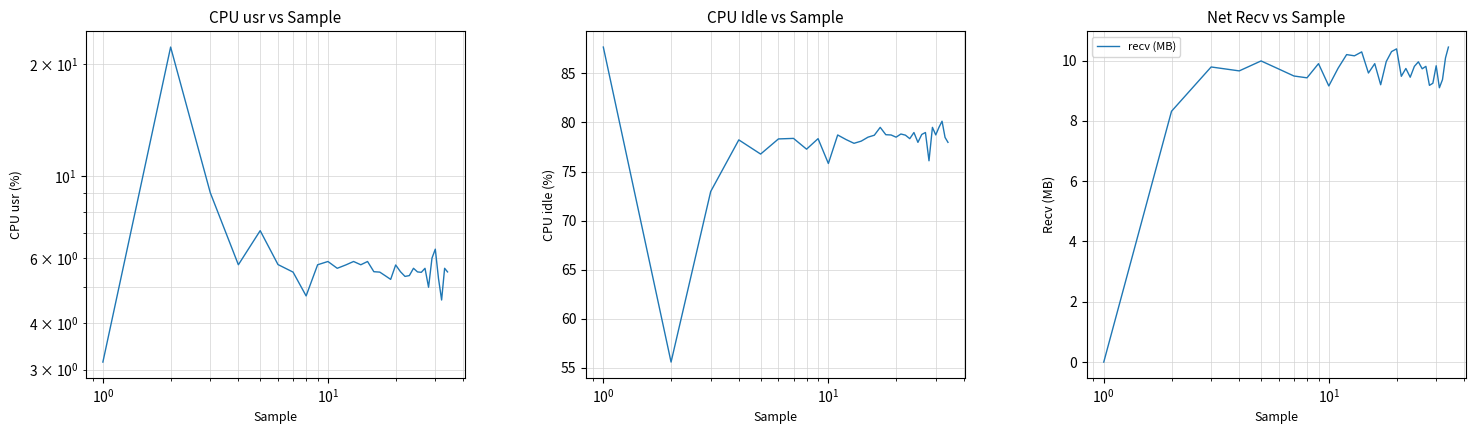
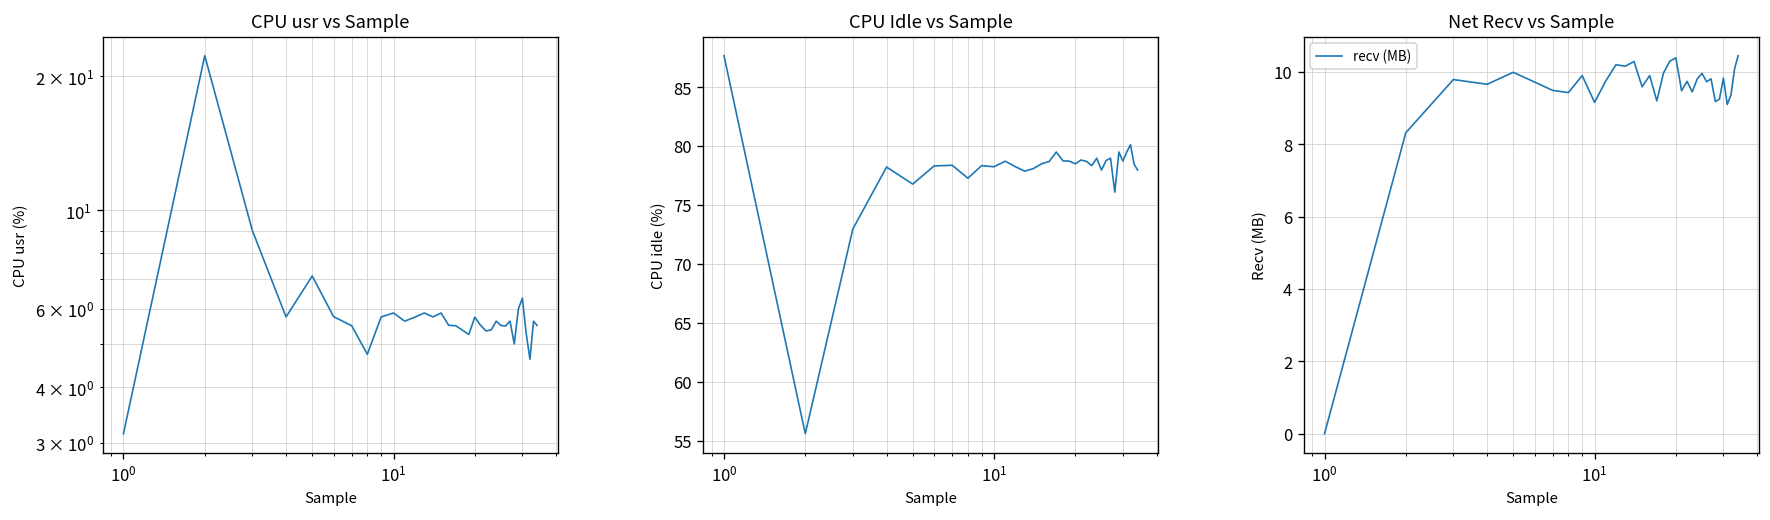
CPU Idle vs Sample, 10^1: 76 -> 78
